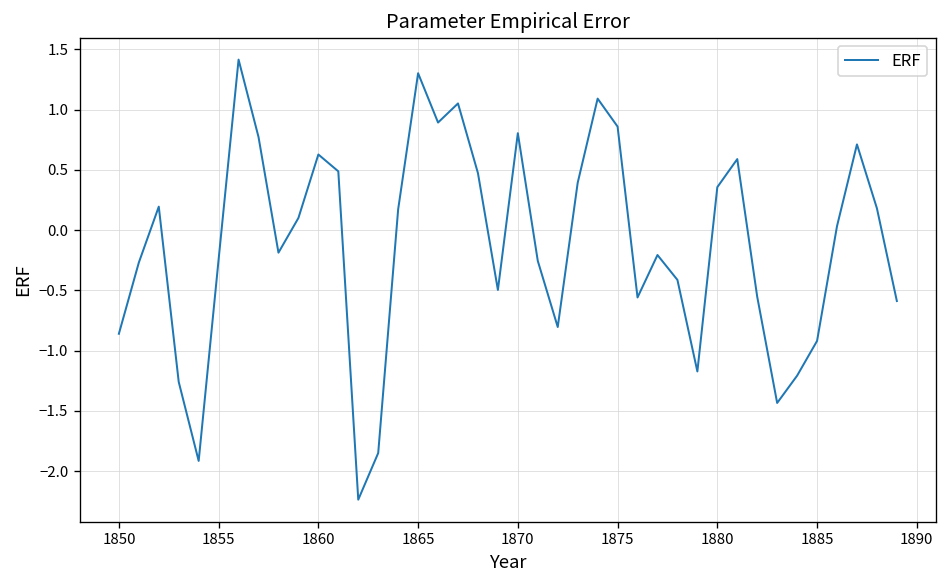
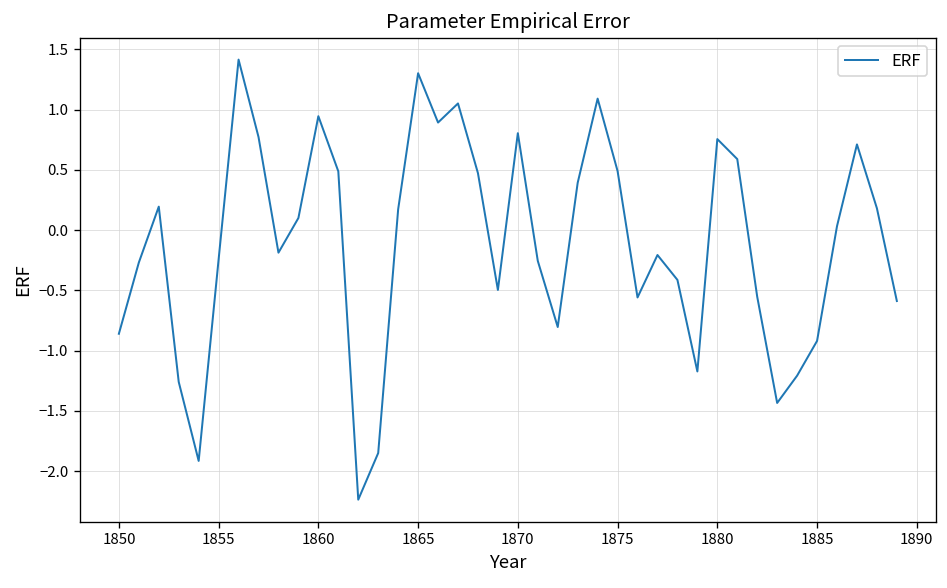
1860: 0.63 -> 0.94
1875: 0.86 -> 0.49
1880: 0.36 -> 0.75
